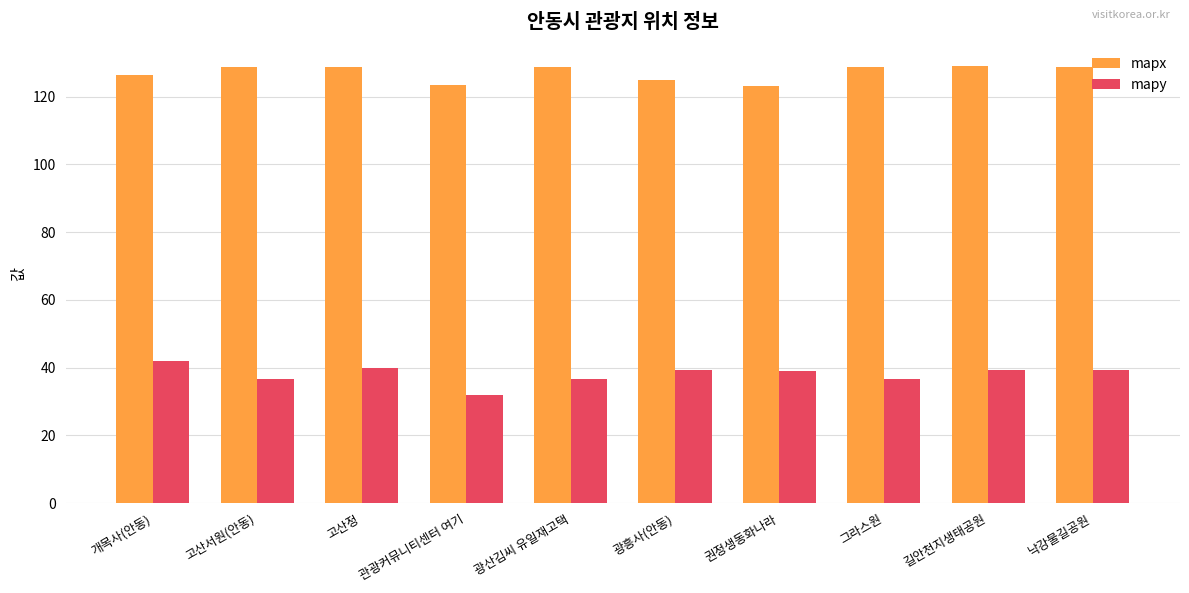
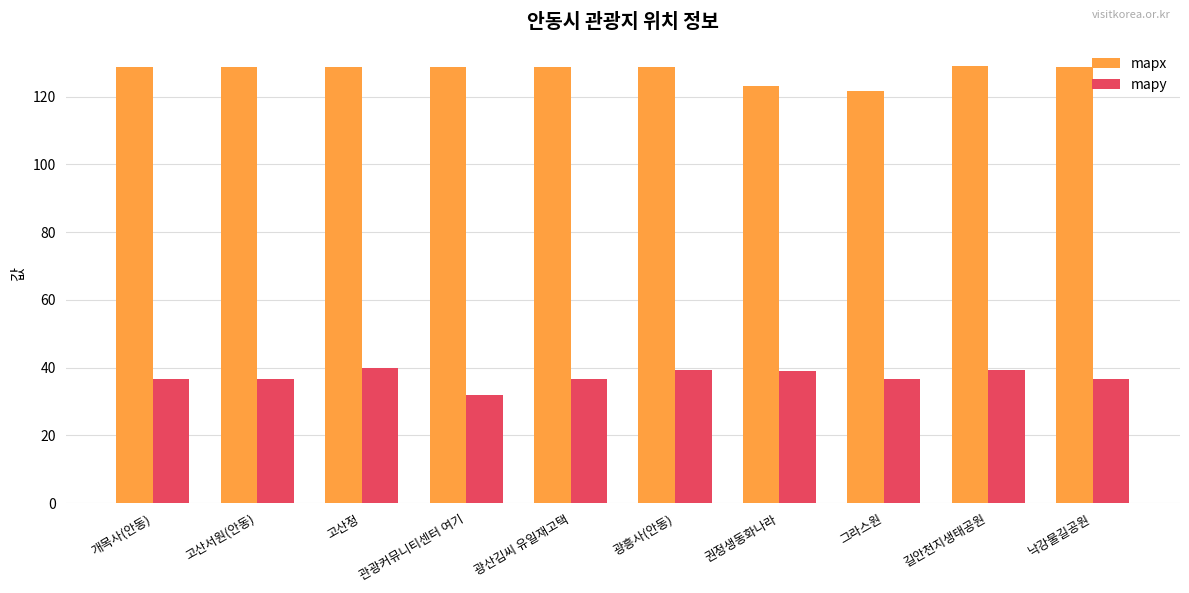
mapx, 개목사(안동): 126 -> 129
mapy, 개목사(안동): 42 -> 37
mapx, 관광커뮤니티센터 여기: 124 -> 129
mapx, 광흥사(안동): 125 -> 129
mapx, 그라스원: 129 -> 122
mapy, 낙강물길공원: 39 -> 37
